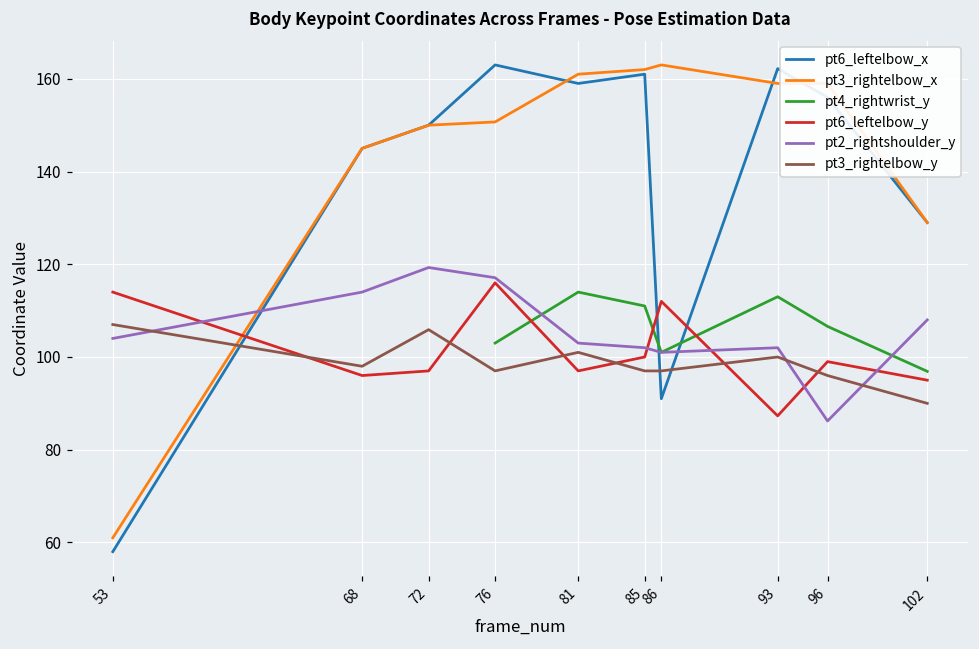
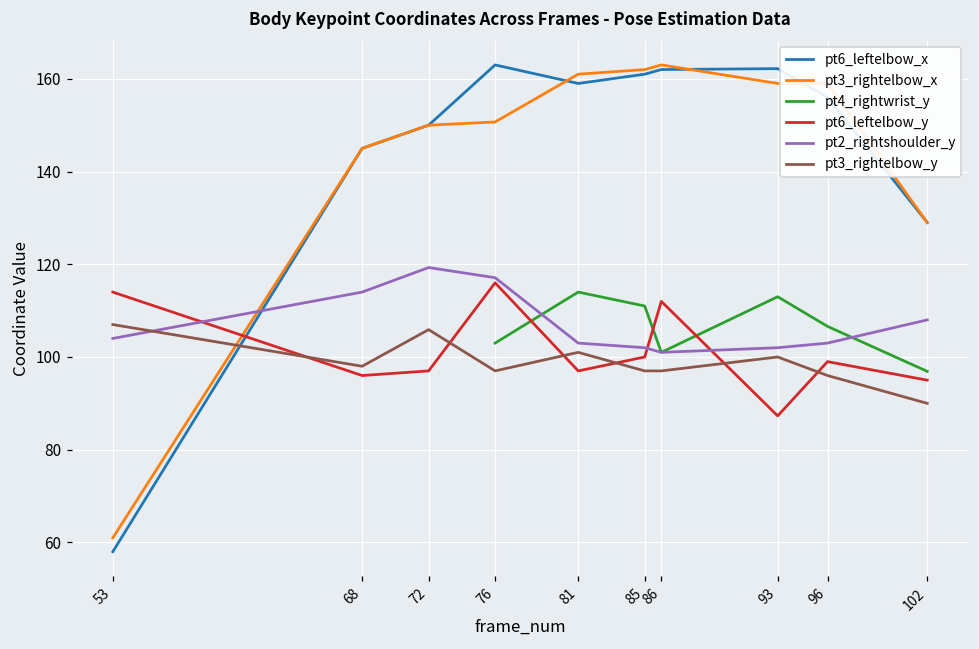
pt6_leftelbow_x, 86: 91 -> 162
pt2_rightshoulder_y, 96: 86 -> 103
